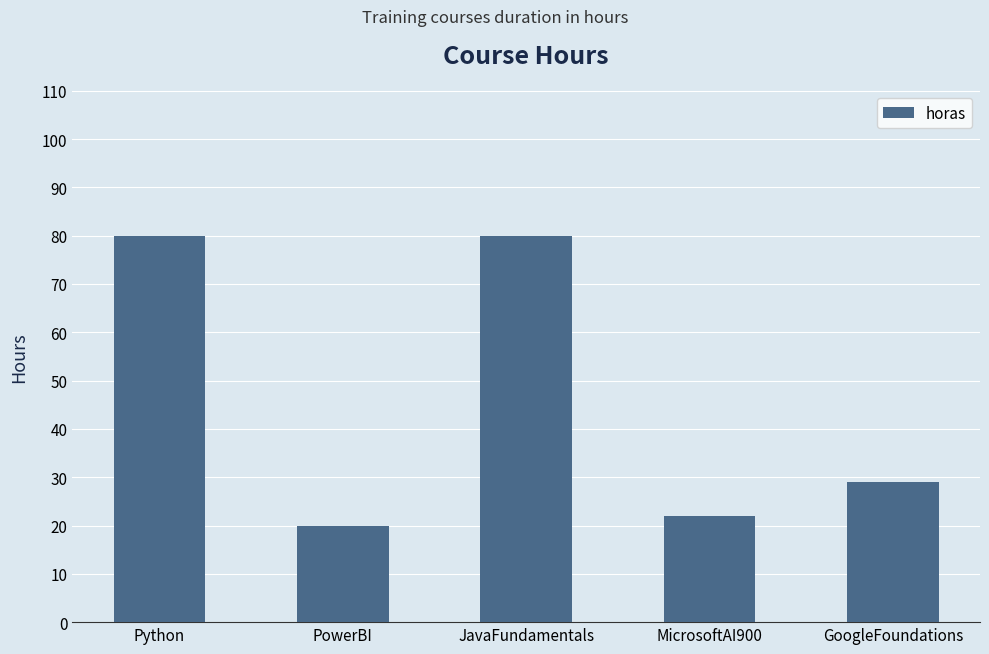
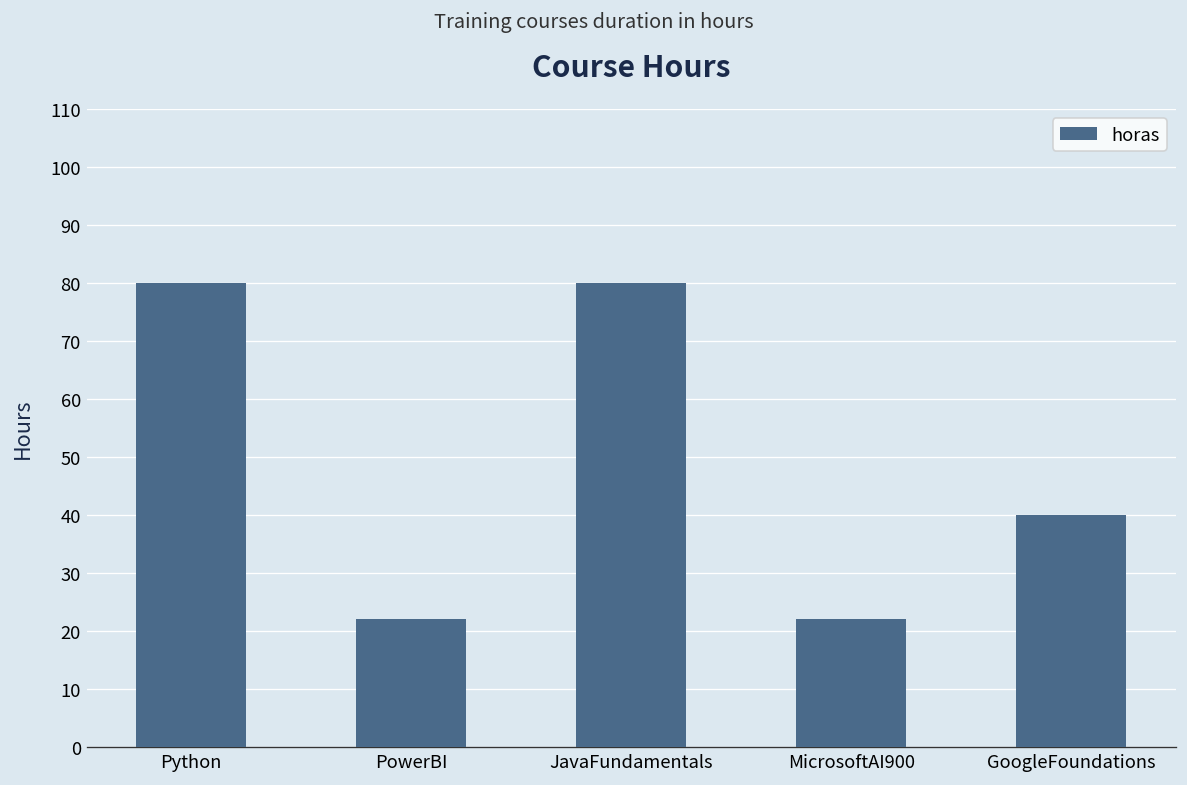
PowerBI: 20 -> 22
GoogleFoundations: 29 -> 40
